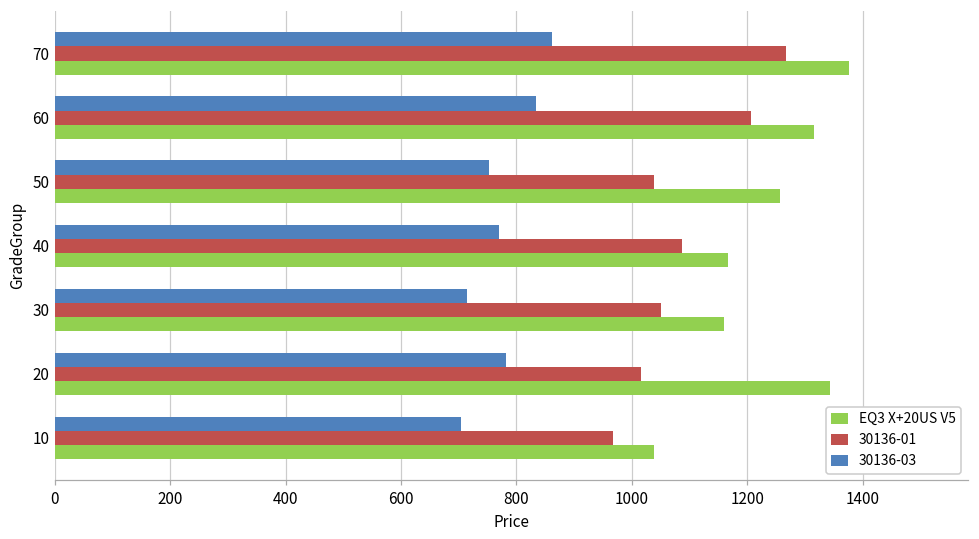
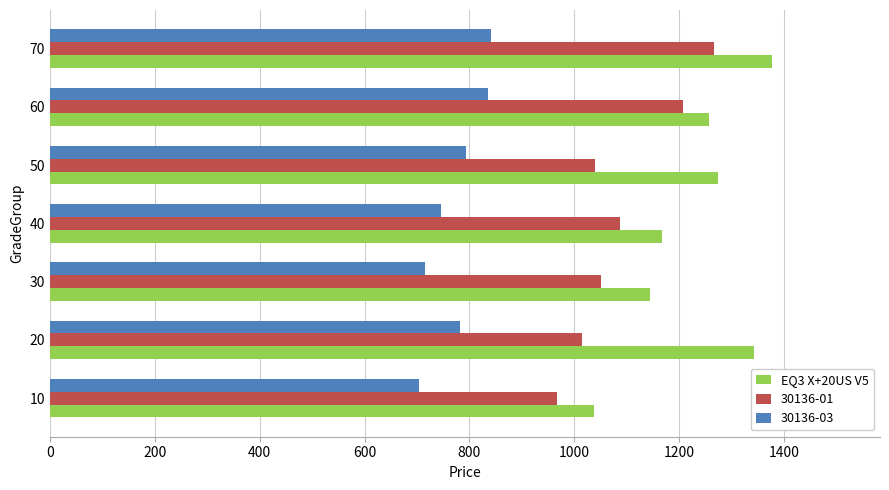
30136-03, 70: 860 -> 840
EQ3 X+20US V5, 60: 1320 -> 1260
30136-03, 50: 750 -> 790
EQ3 X+20US V5, 50: 1260 -> 1270
30136-03, 40: 770 -> 750
EQ3 X+20US V5, 30: 1160 -> 1140
